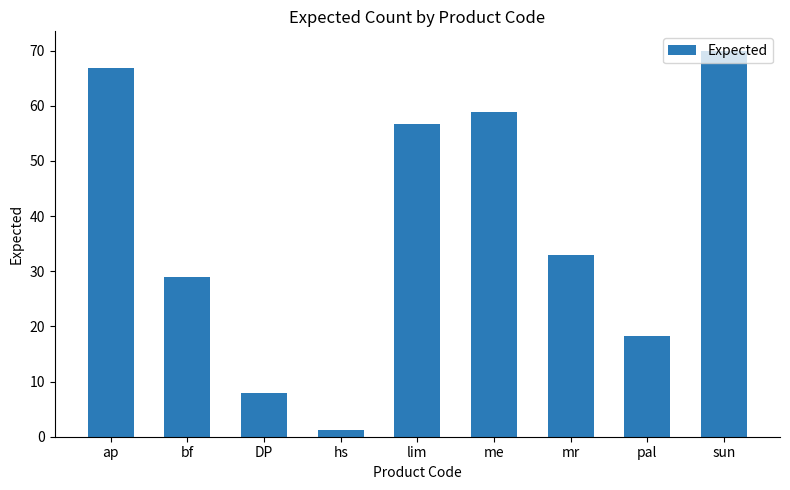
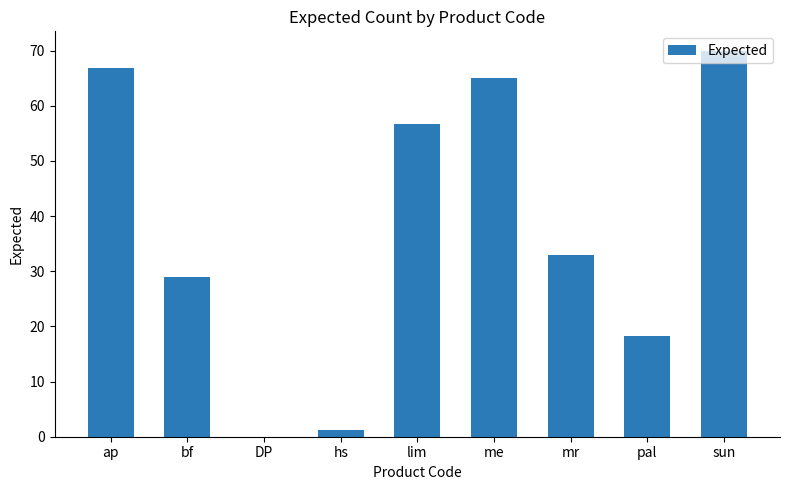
DP: 8 -> 0
me: 59 -> 65
